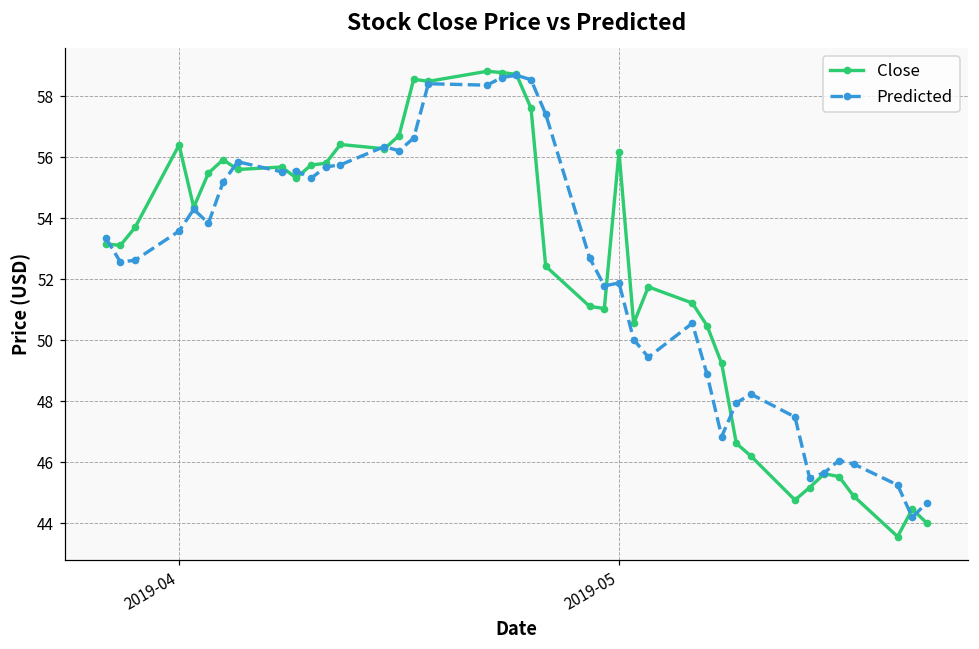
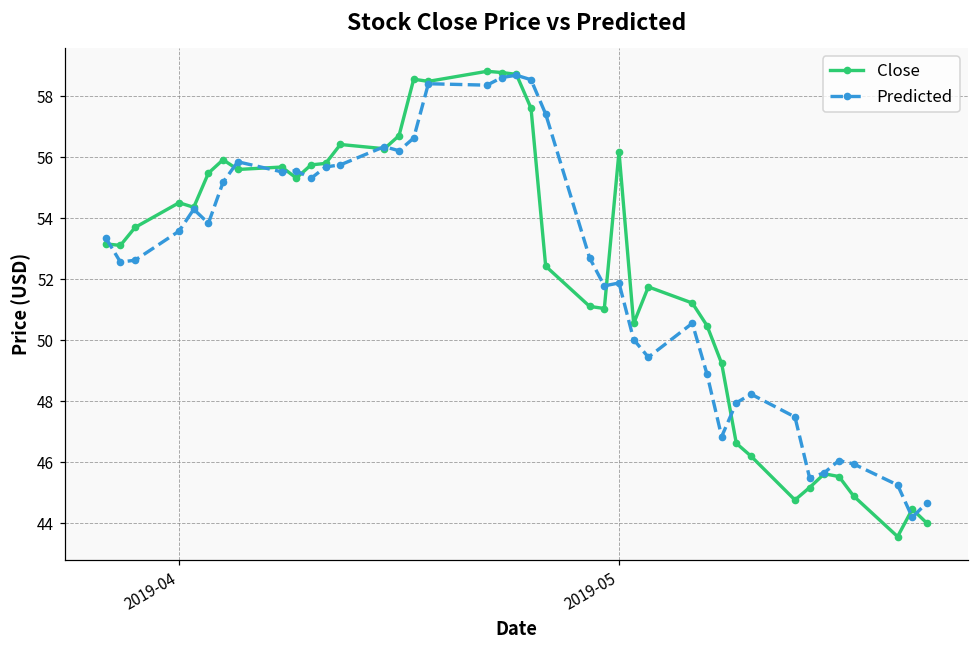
Close, 2019-04: 56.4 -> 54.5
